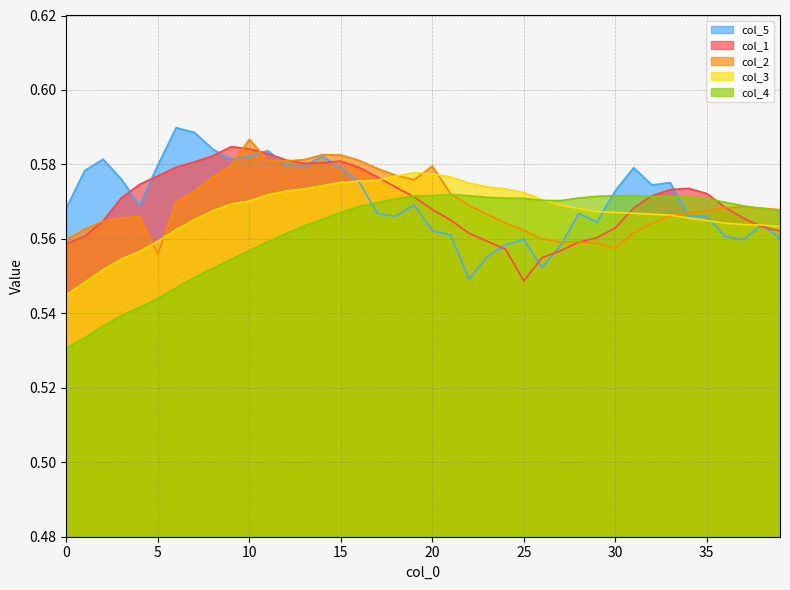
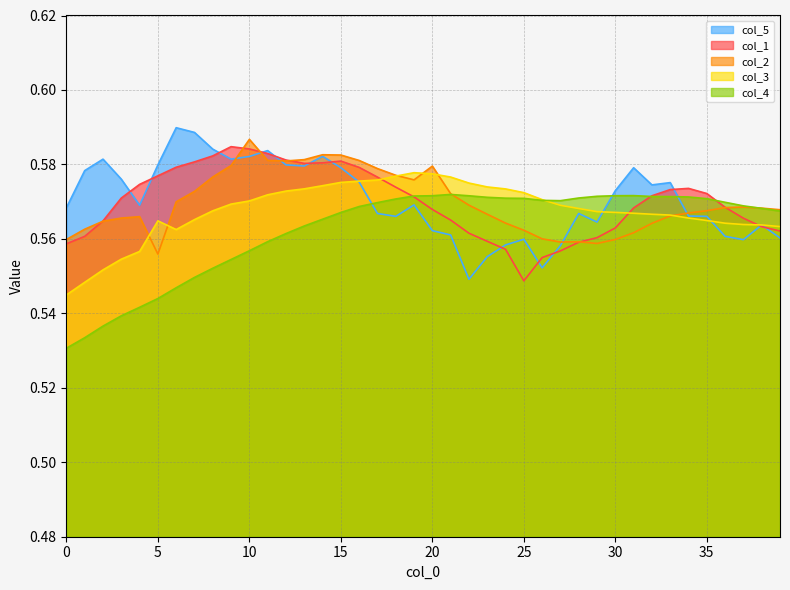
col_3, 5: 0.559 -> 0.565
col_2, 30: 0.557 -> 0.560
